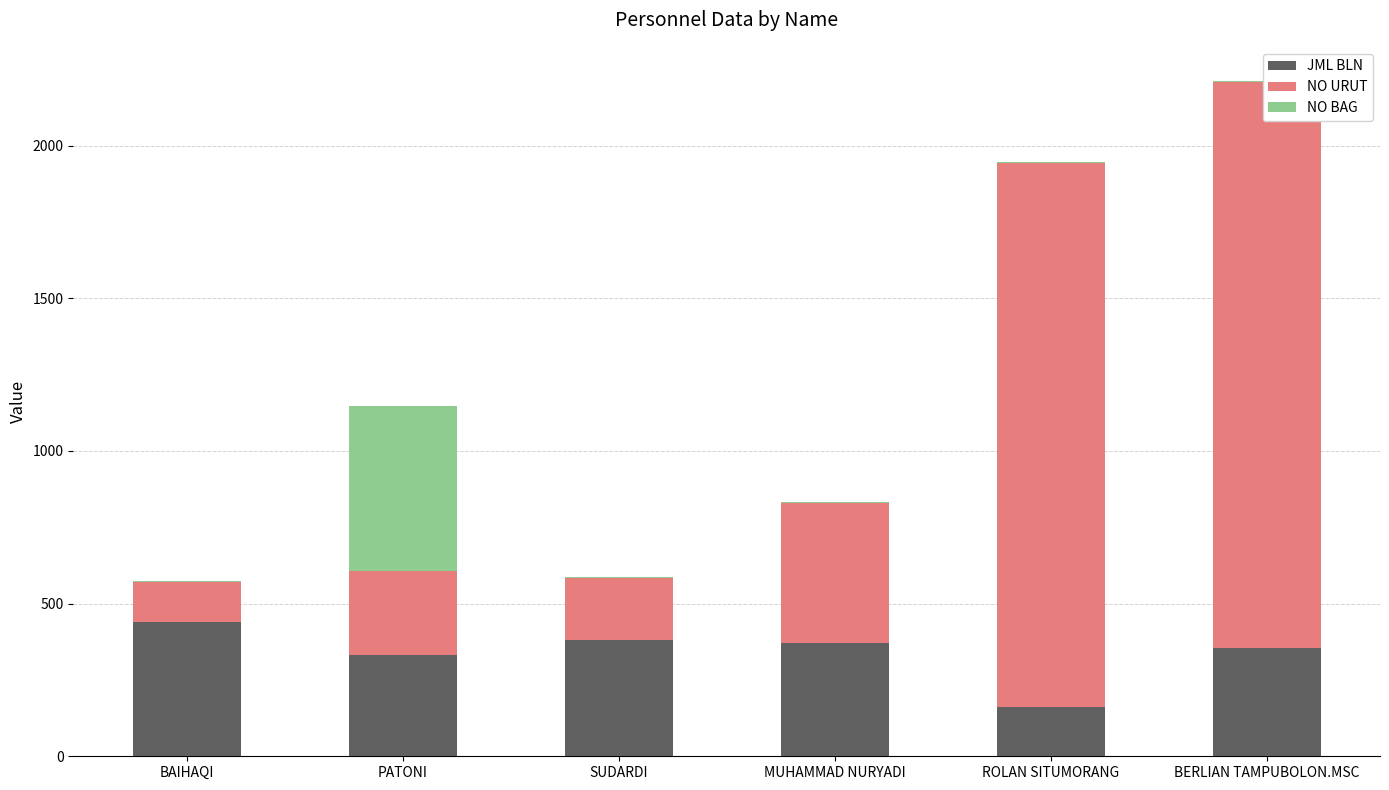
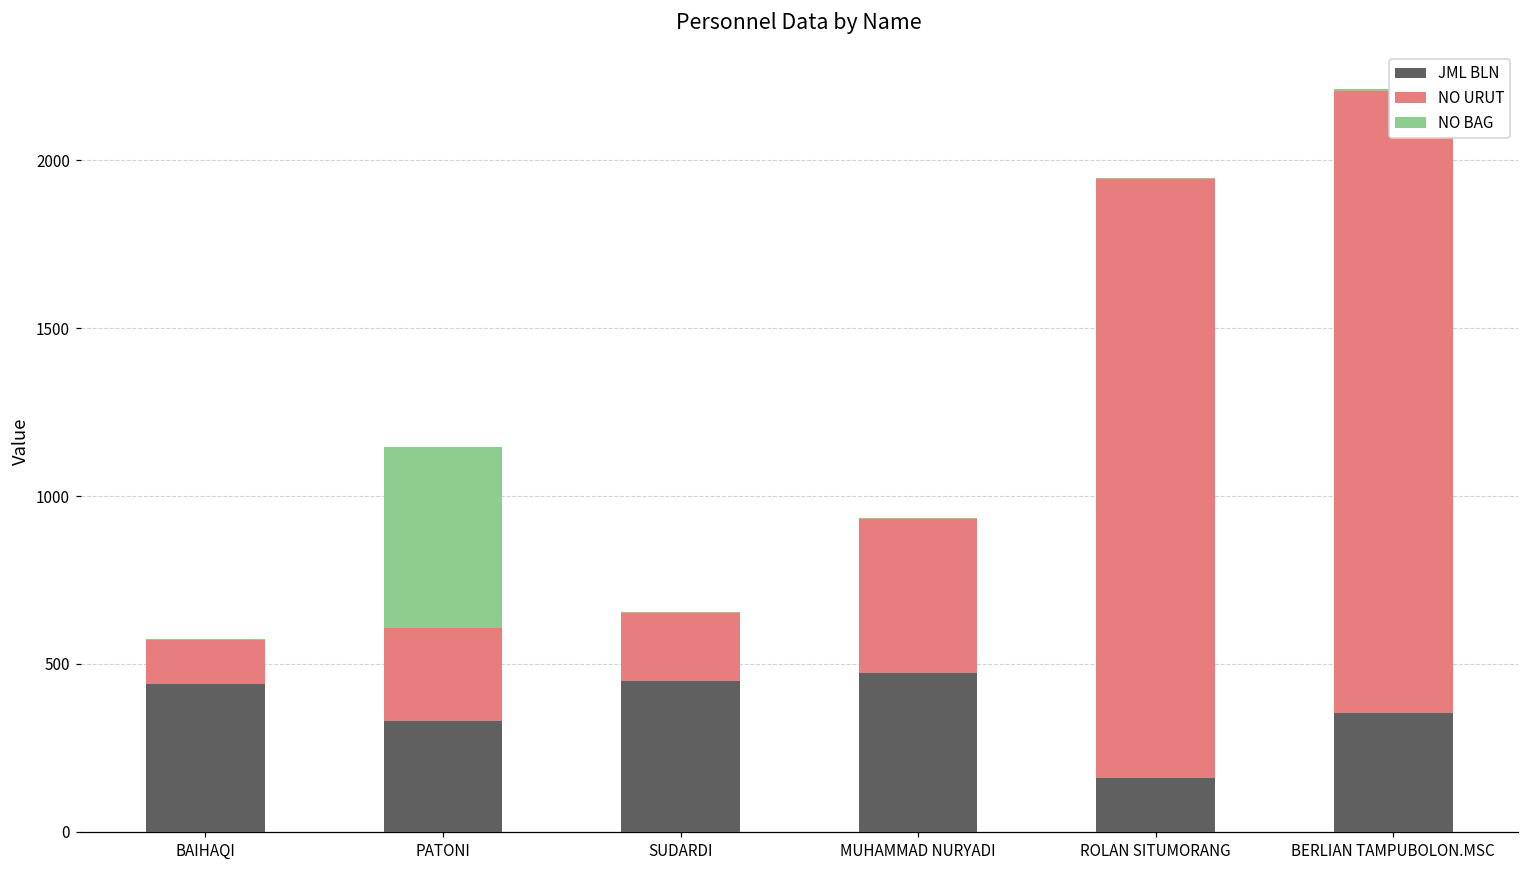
JML BLN, SUDARDI: 380 -> 450
JML BLN, MUHAMMAD NURYADI: 370 -> 470
